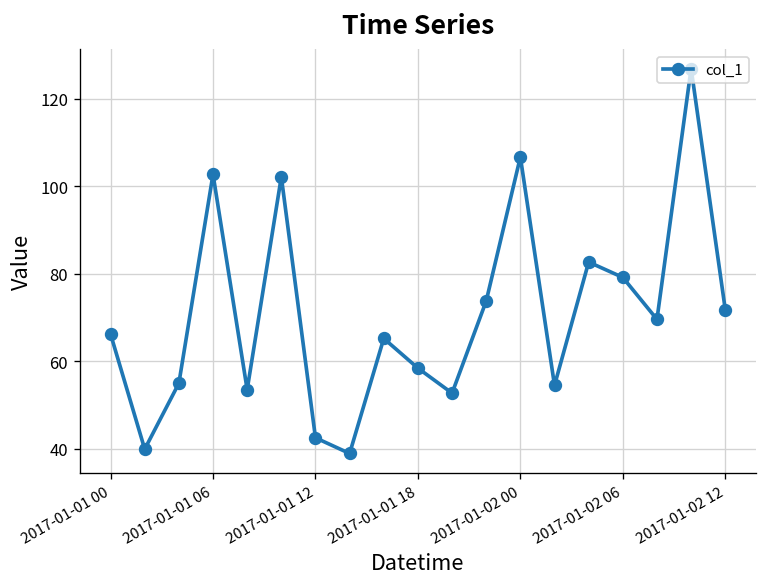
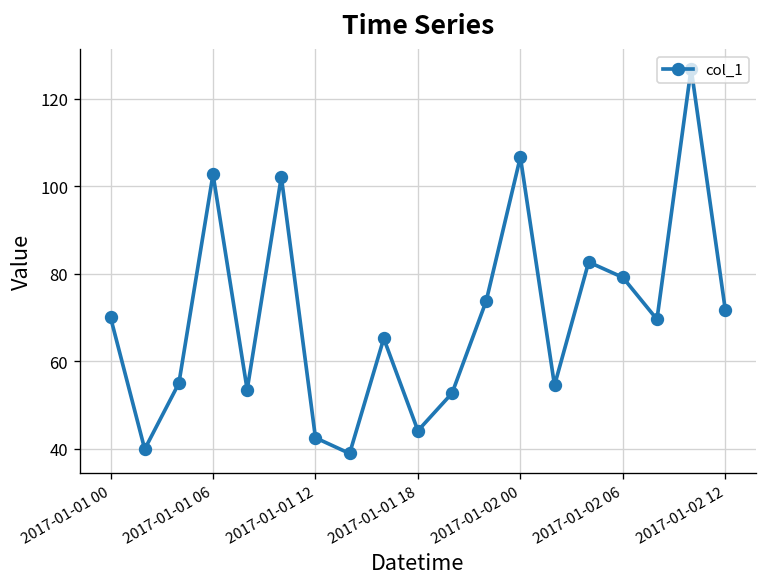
2017-01-01 00: 66 -> 70
2017-01-01 18: 58 -> 44
